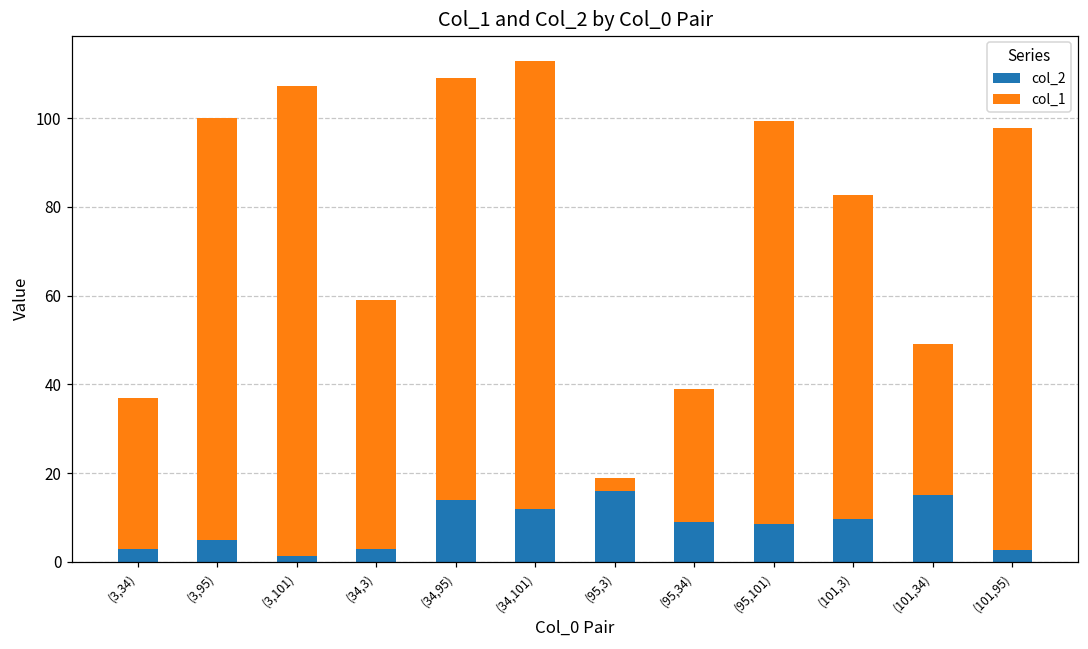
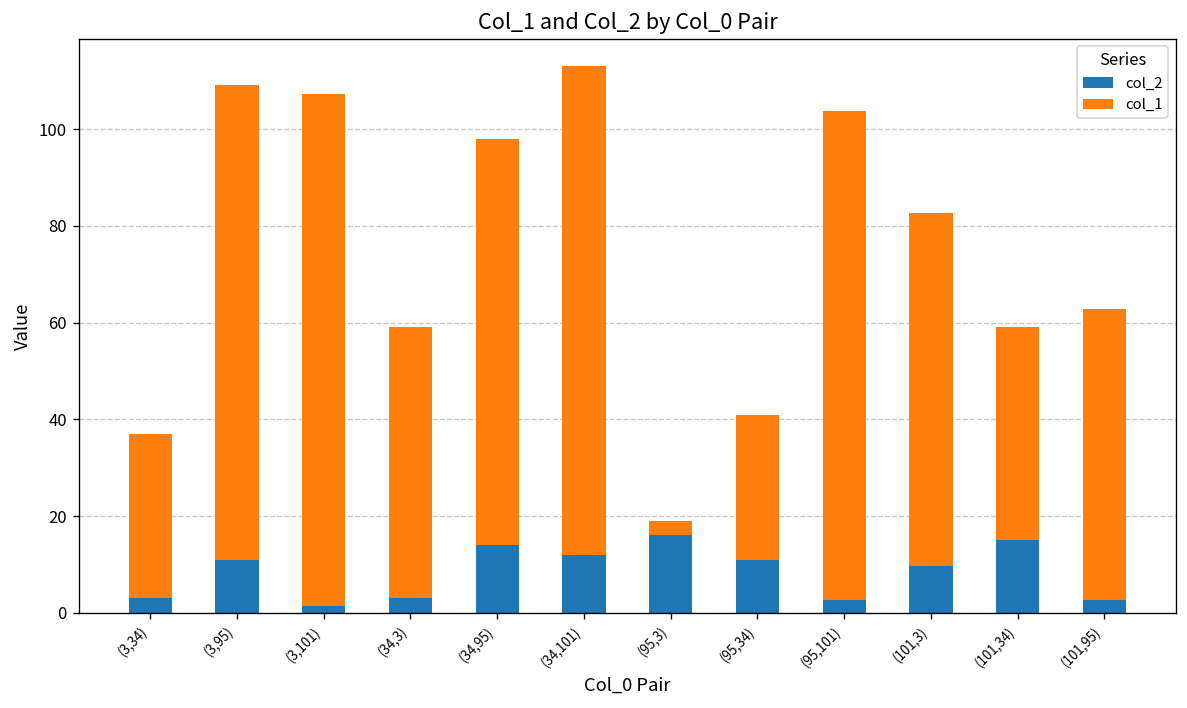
col_2, (3,95): 5 -> 11
col_1, (3,95): 95 -> 98
col_1, (34,95): 95 -> 84
col_2, (95,34): 9 -> 11
col_2, (95,101): 8 -> 3
col_1, (95,101): 91 -> 101
col_1, (101,34): 34 -> 44
col_1, (101,95): 95 -> 60
